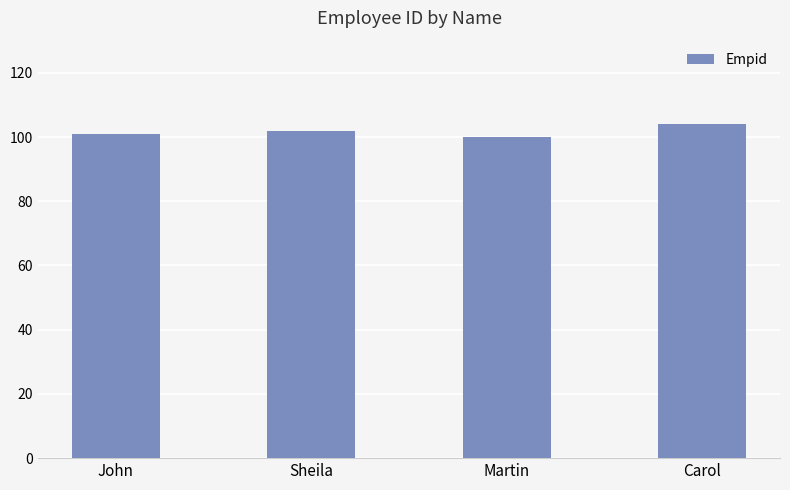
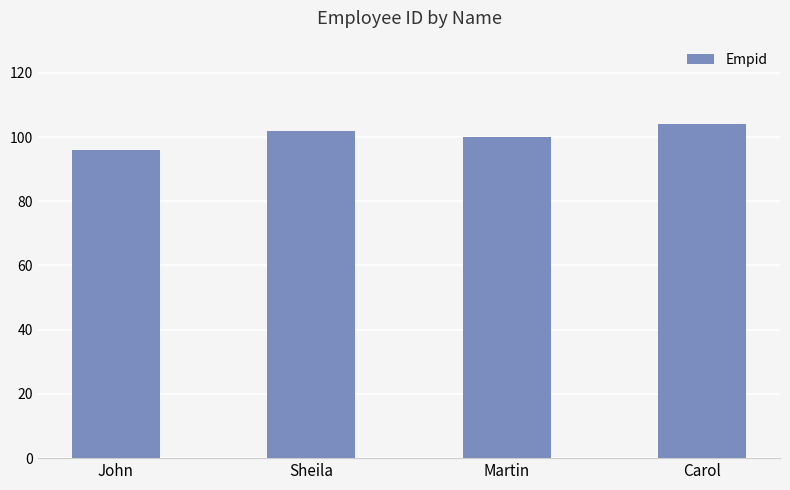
John: 101 -> 96
